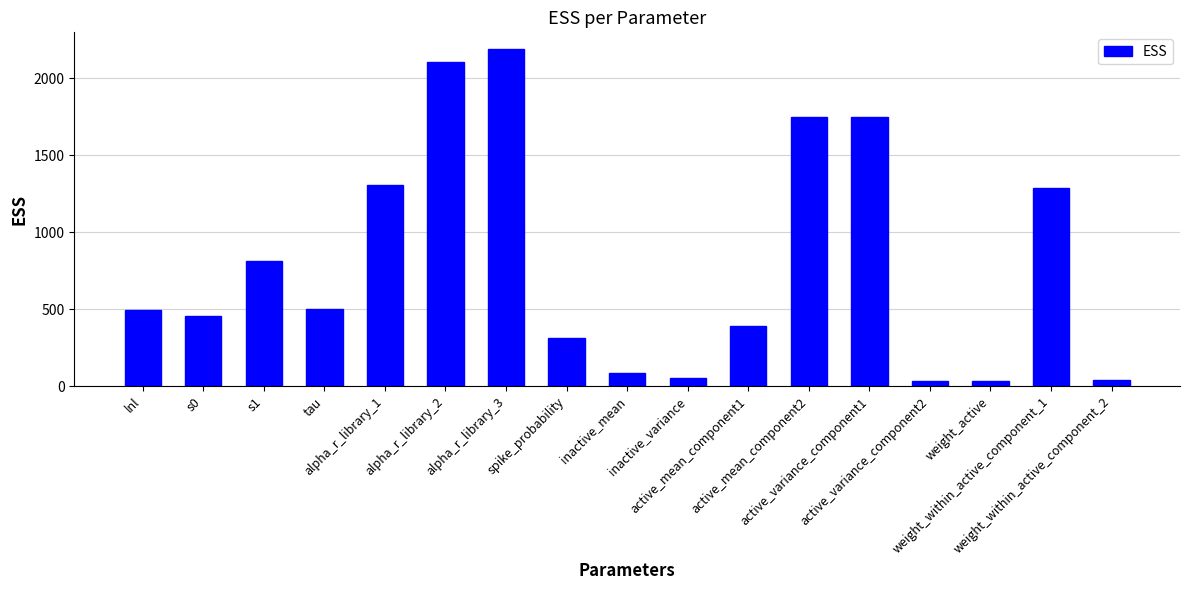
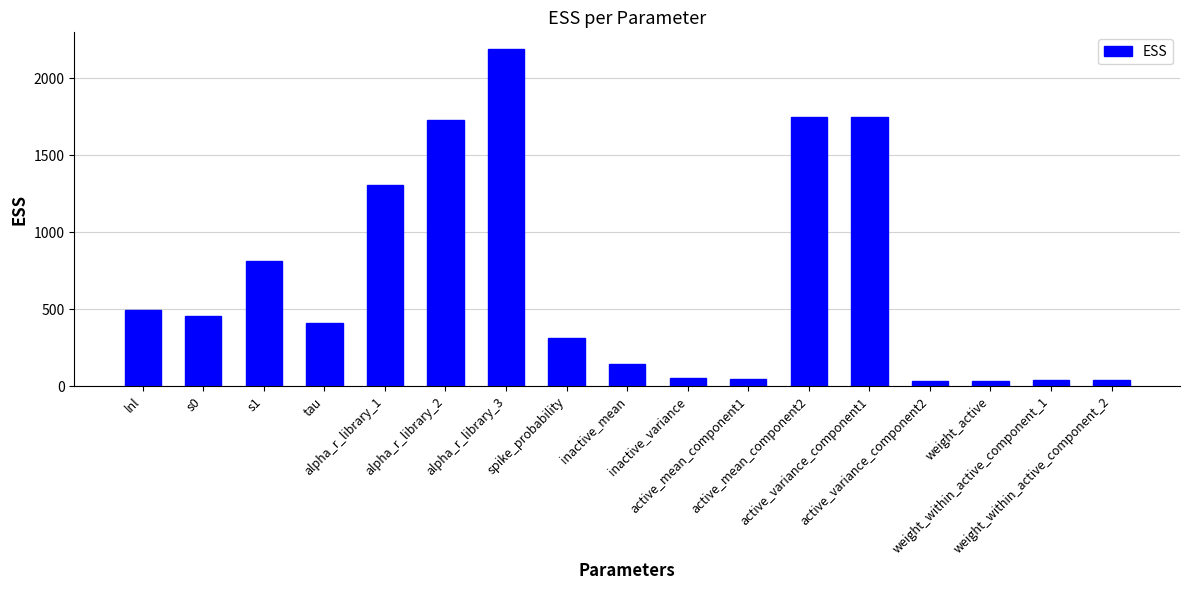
tau: 500 -> 410
alpha_r_library_2: 2110 -> 1730
inactive_mean: 90 -> 140
active_mean_component1: 390 -> 40
weight_within_active_component_1: 1280 -> 40
